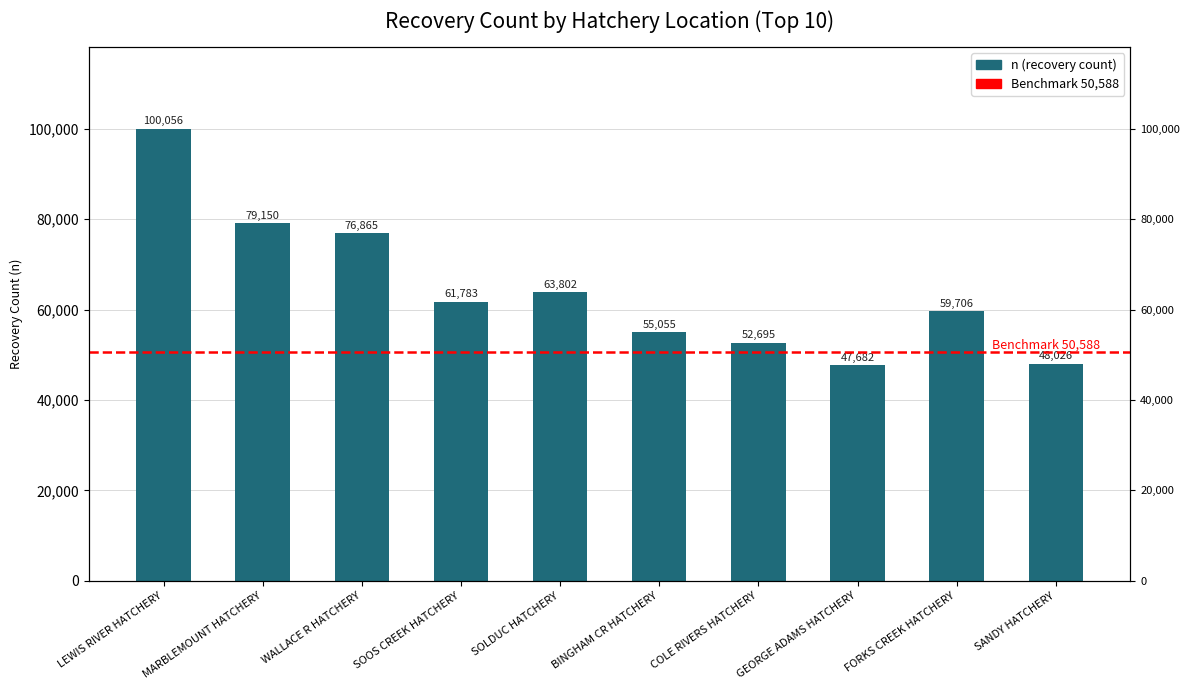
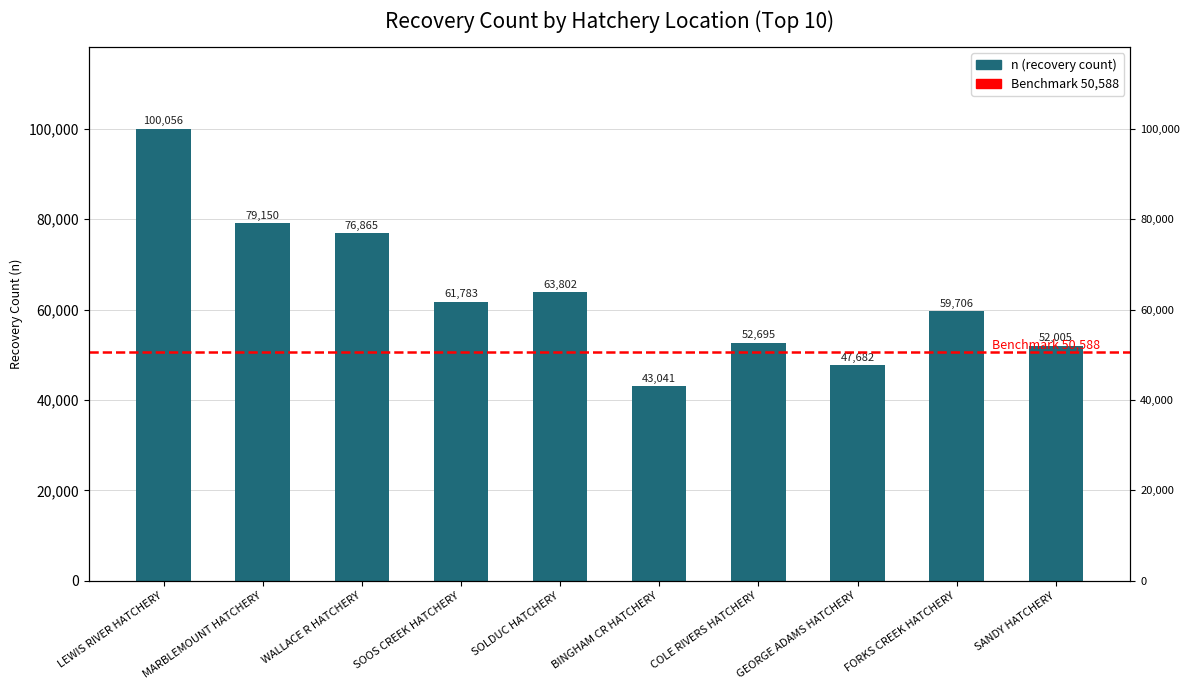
BINGHAM CR HATCHERY: 55,055 -> 43,041
SANDY HATCHERY: 48,026 -> 52,005
